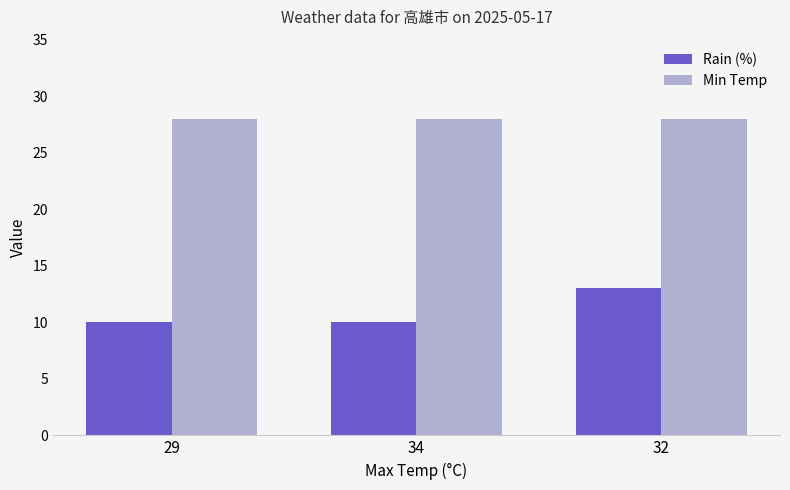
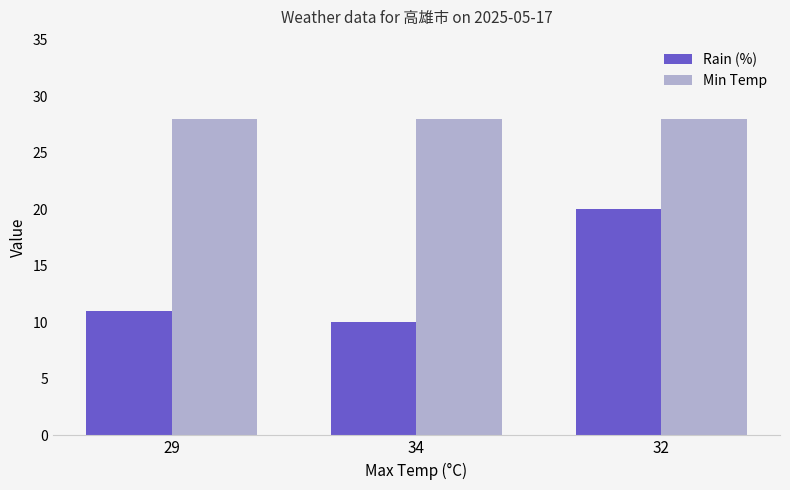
Rain (%), 29: 10 -> 11
Rain (%), 32: 13 -> 20
